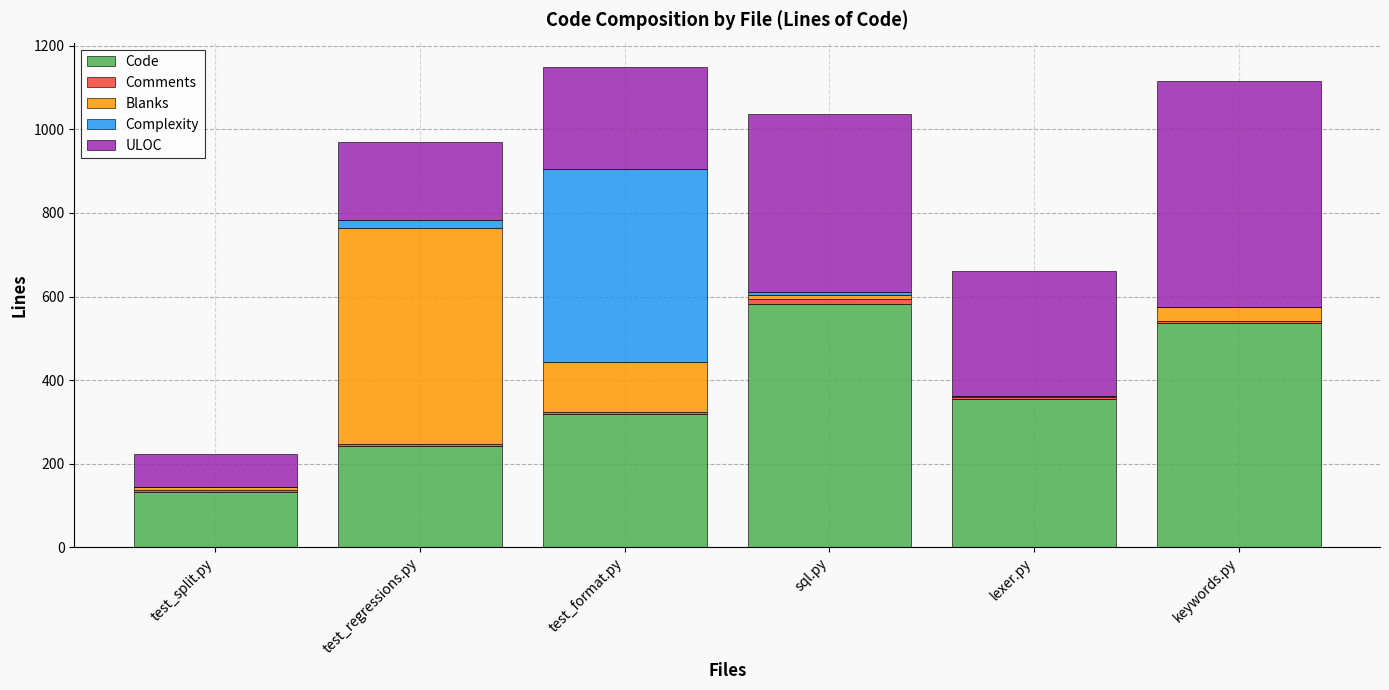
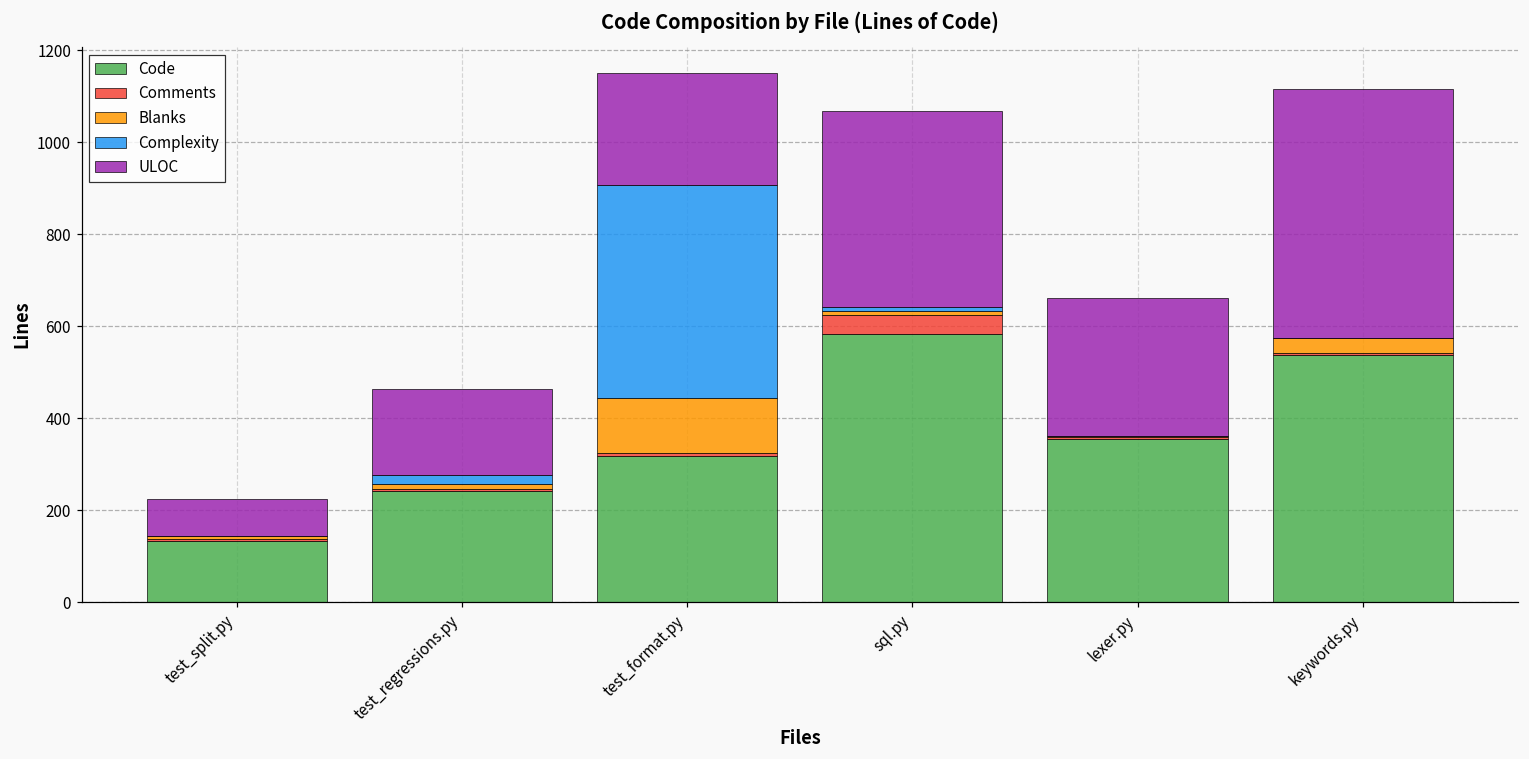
Blanks, test_regressions.py: 520 -> 10
Comments, sql.py: 10 -> 40
